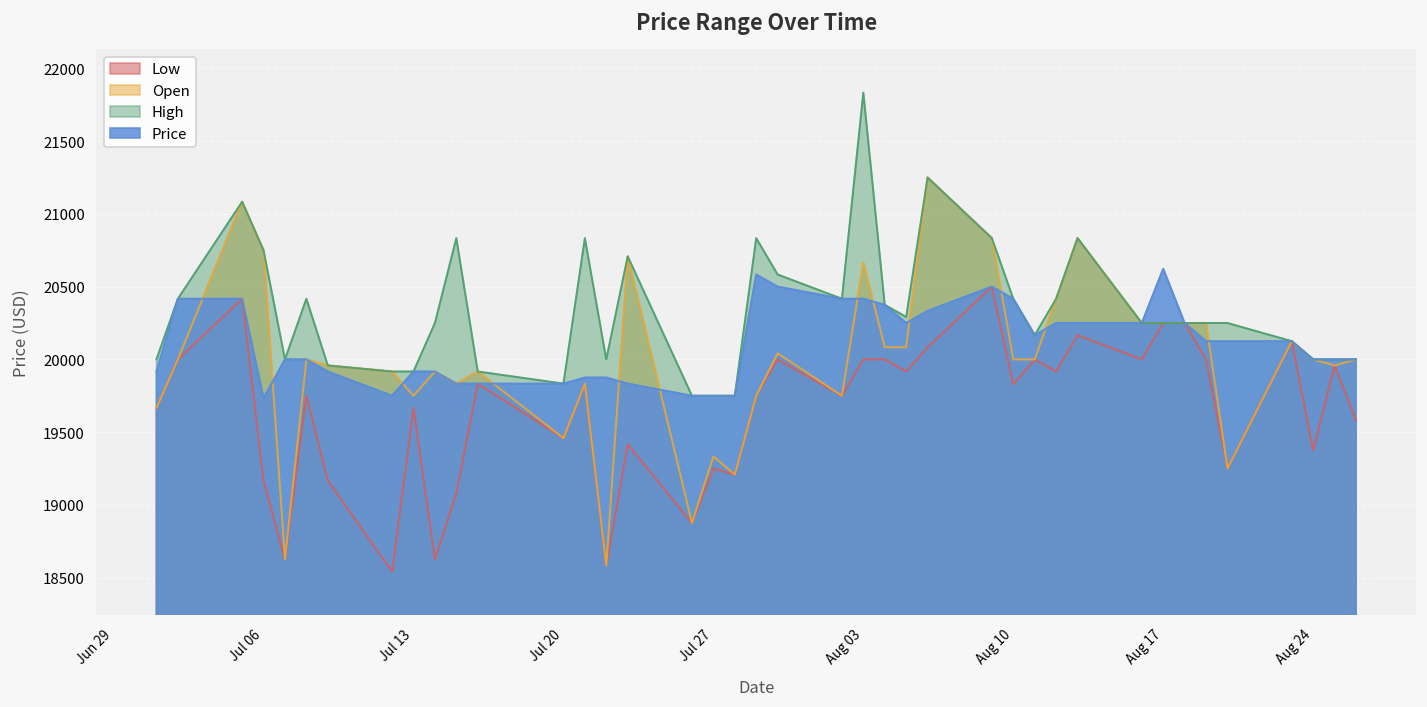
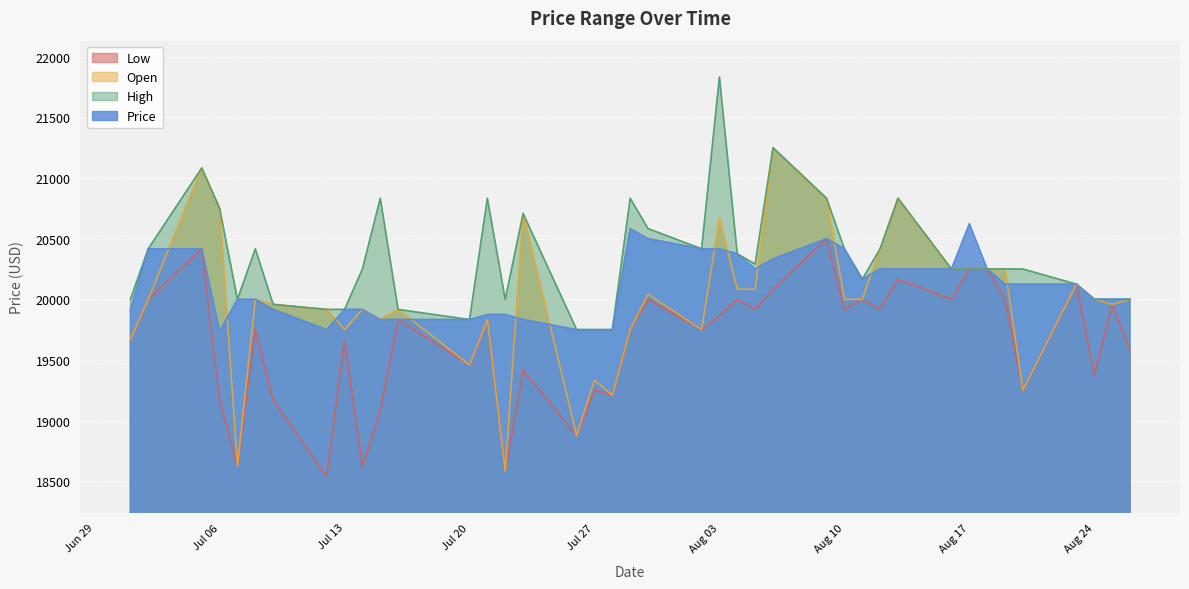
Low, Aug 03: 20000 -> 19860
Low, Aug 10: 19830 -> 19920
